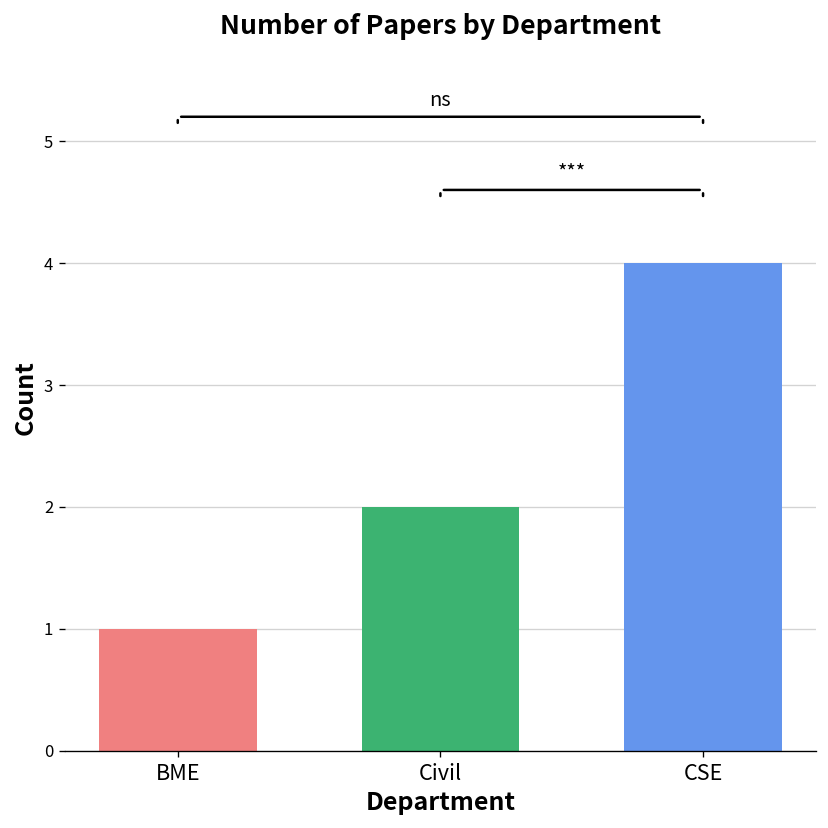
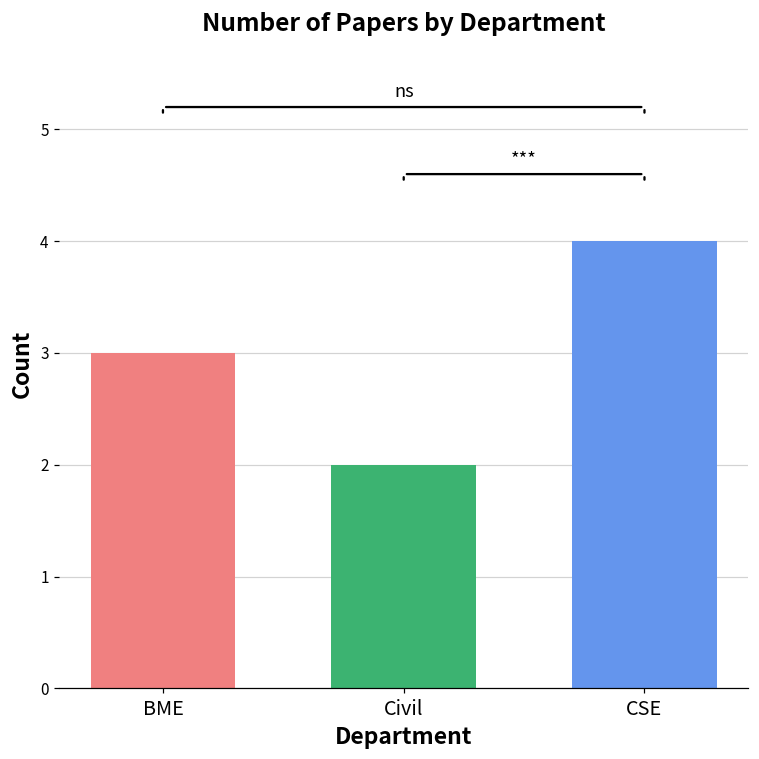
BME: 1 -> 3
